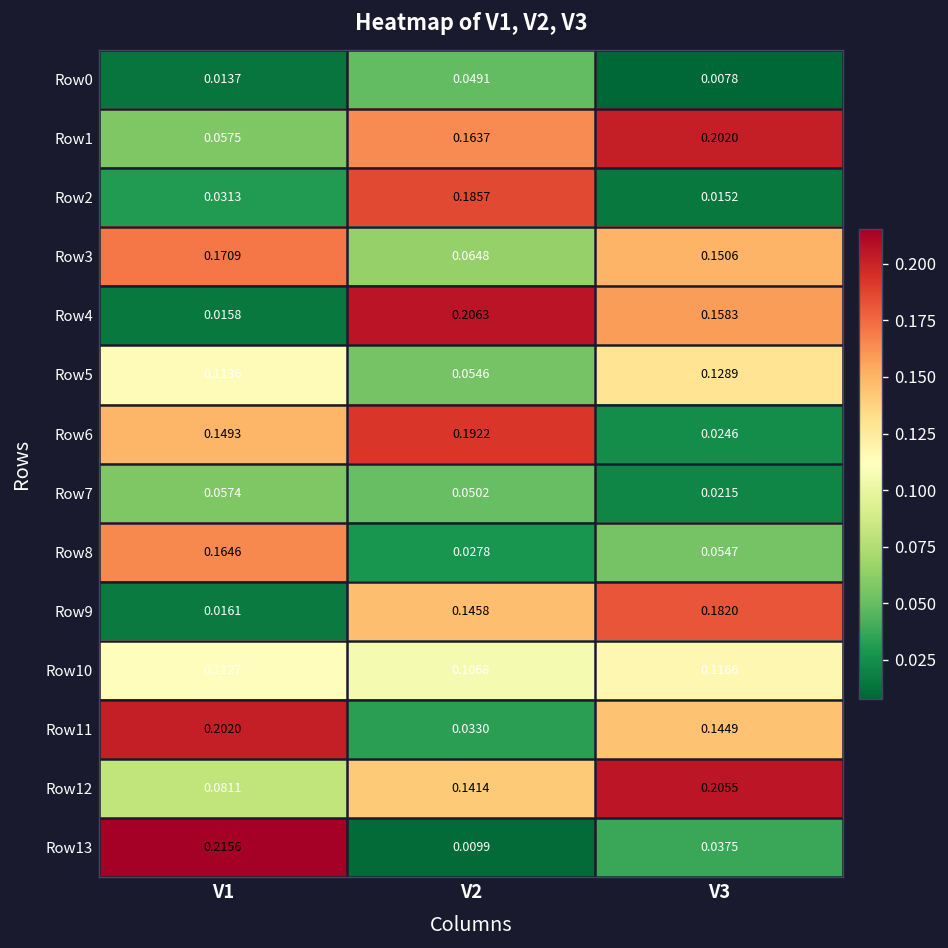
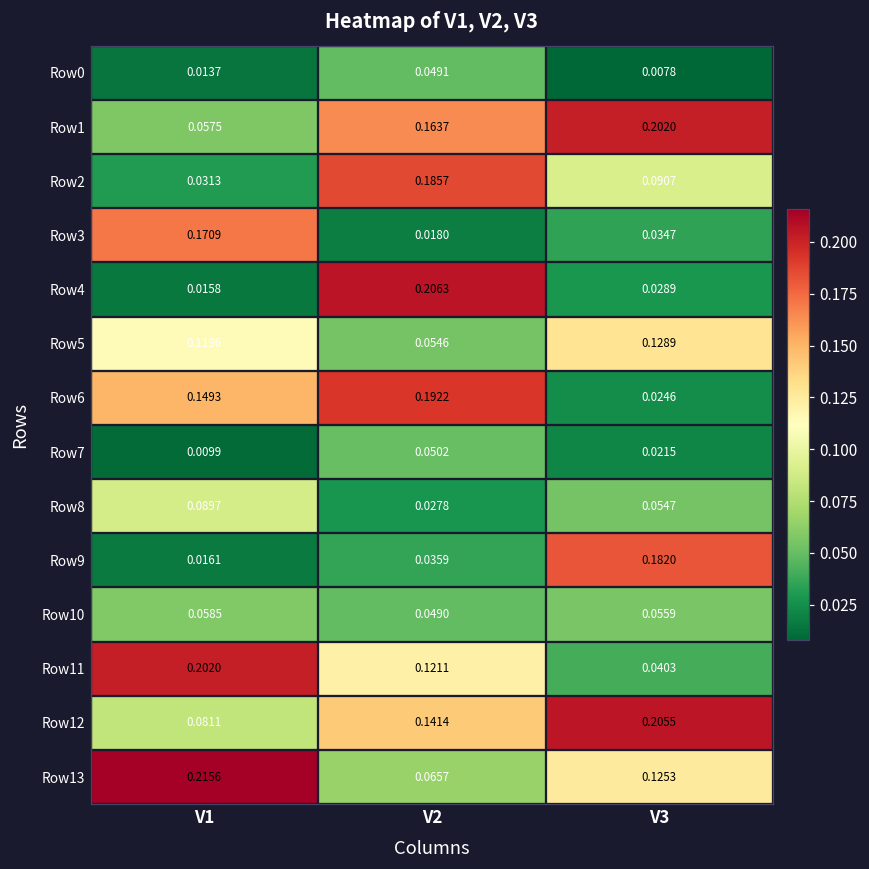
Row2, V3: 0.0152 -> 0.0907
Row3, V2: 0.0648 -> 0.0180
Row3, V3: 0.1506 -> 0.0347
Row4, V3: 0.1583 -> 0.0289
Row7, V1: 0.0574 -> 0.0099
Row8, V1: 0.1646 -> 0.0897
Row9, V2: 0.1458 -> 0.0359
Row10, V1: 0.1127 -> 0.0585
Row10, V2: 0.1068 -> 0.0490
Row10, V3: 0.1166 -> 0.0559
Row11, V2: 0.0330 -> 0.1211
Row11, V3: 0.1449 -> 0.0403
Row13, V2: 0.0099 -> 0.0657
Row13, V3: 0.0375 -> 0.1253
